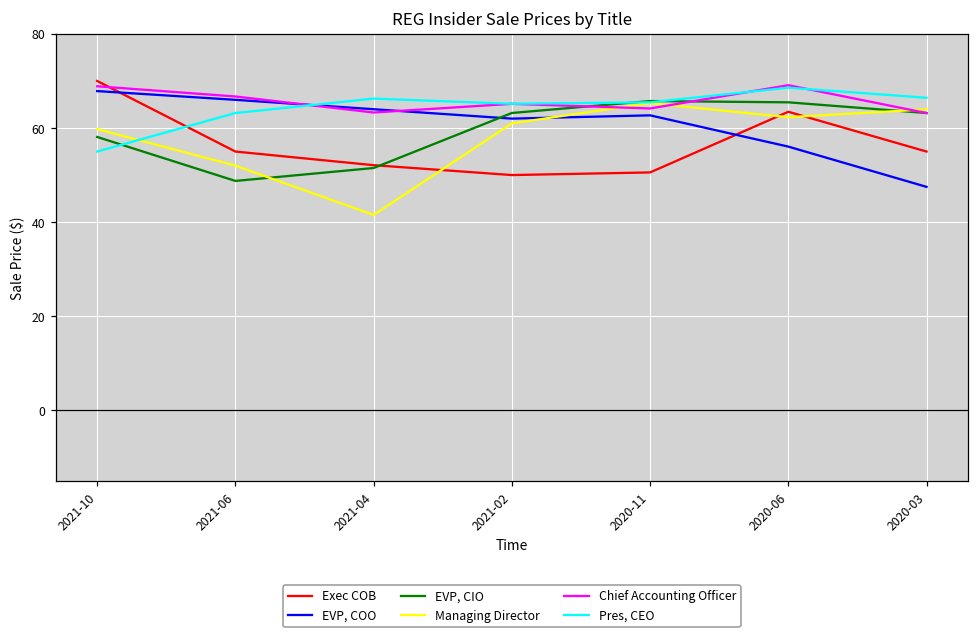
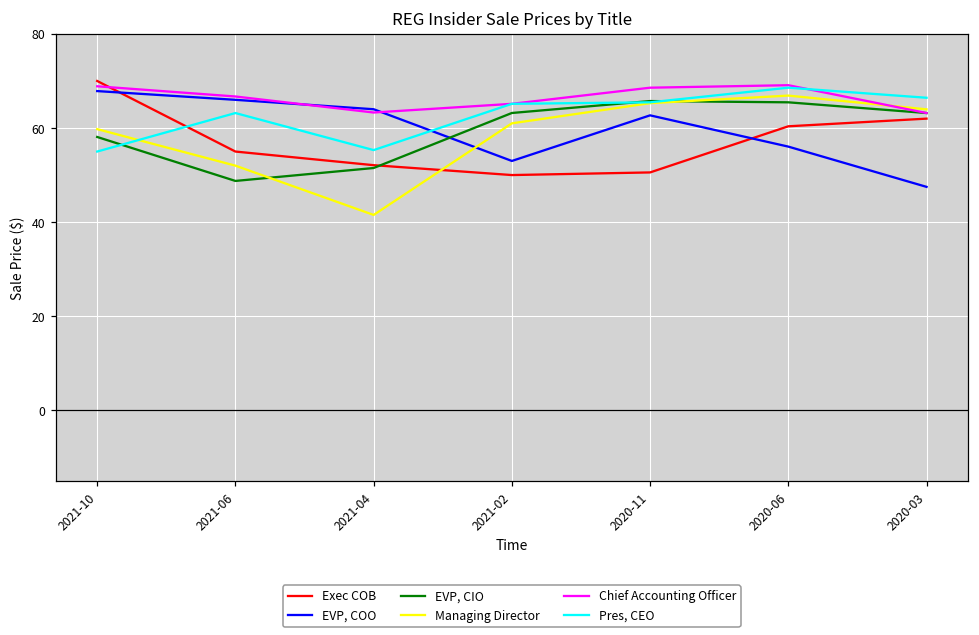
Pres, CEO, 2021-04: 66 -> 55
EVP, COO, 2021-02: 62 -> 53
Chief Accounting Officer, 2020-11: 64 -> 69
Exec COB, 2020-06: 63 -> 60
Managing Director, 2020-06: 62 -> 67
Exec COB, 2020-03: 55 -> 62
